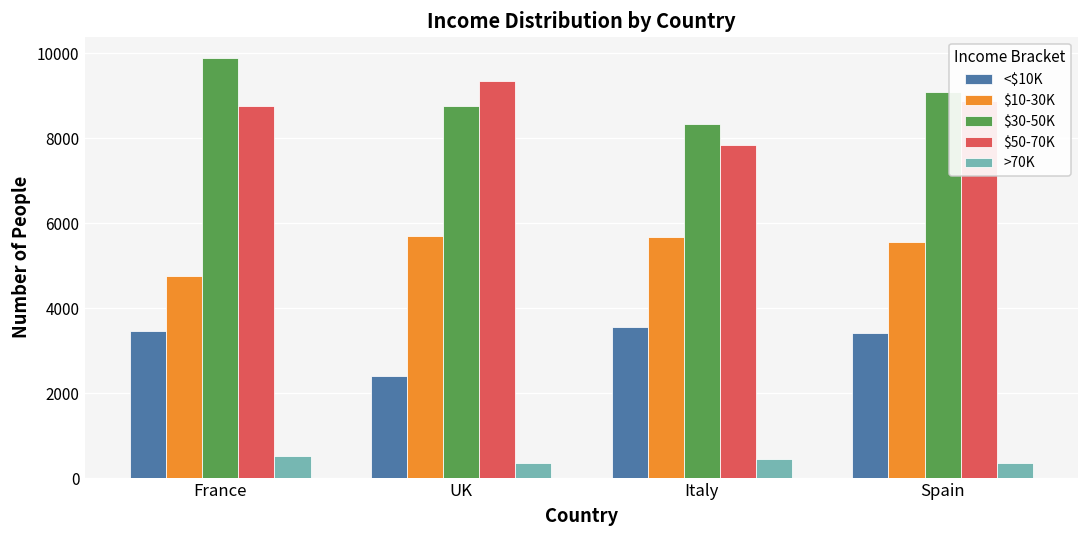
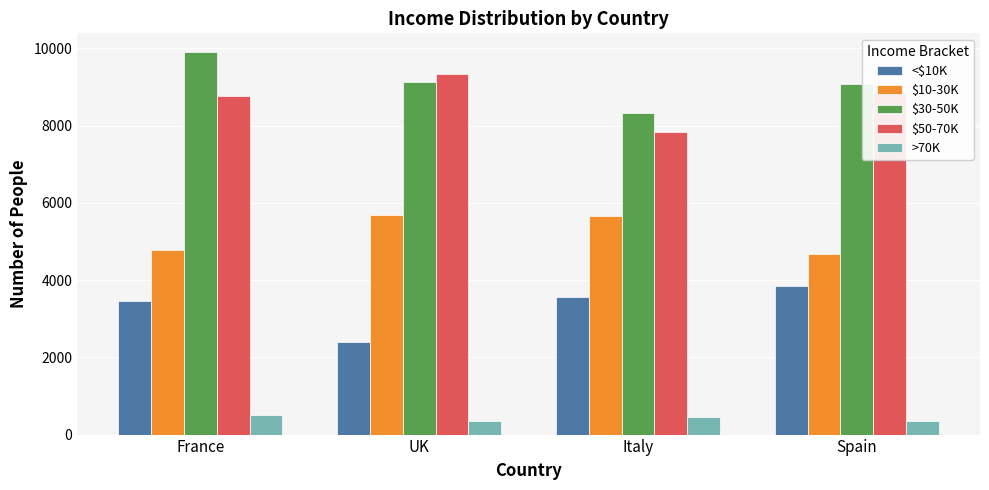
$30-50K, UK: 8800 -> 9100
<$10K, Spain: 3400 -> 3800
$10-30K, Spain: 5600 -> 4700
